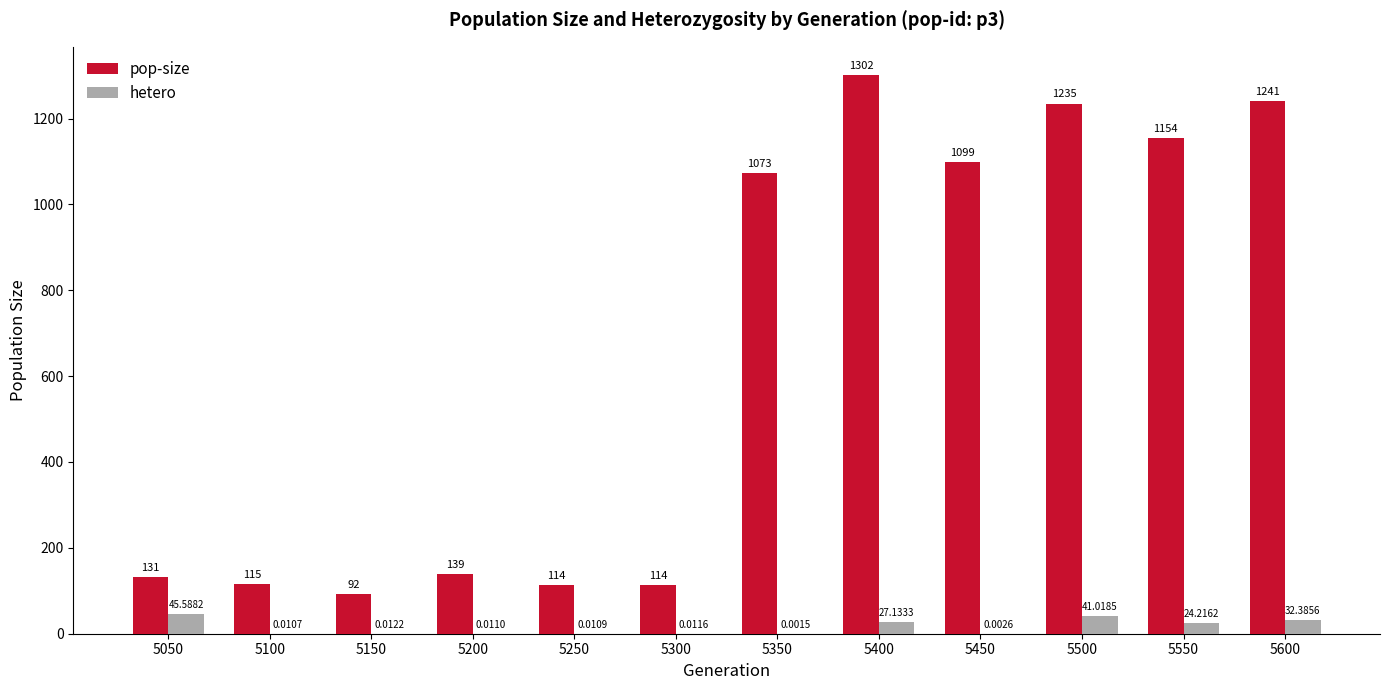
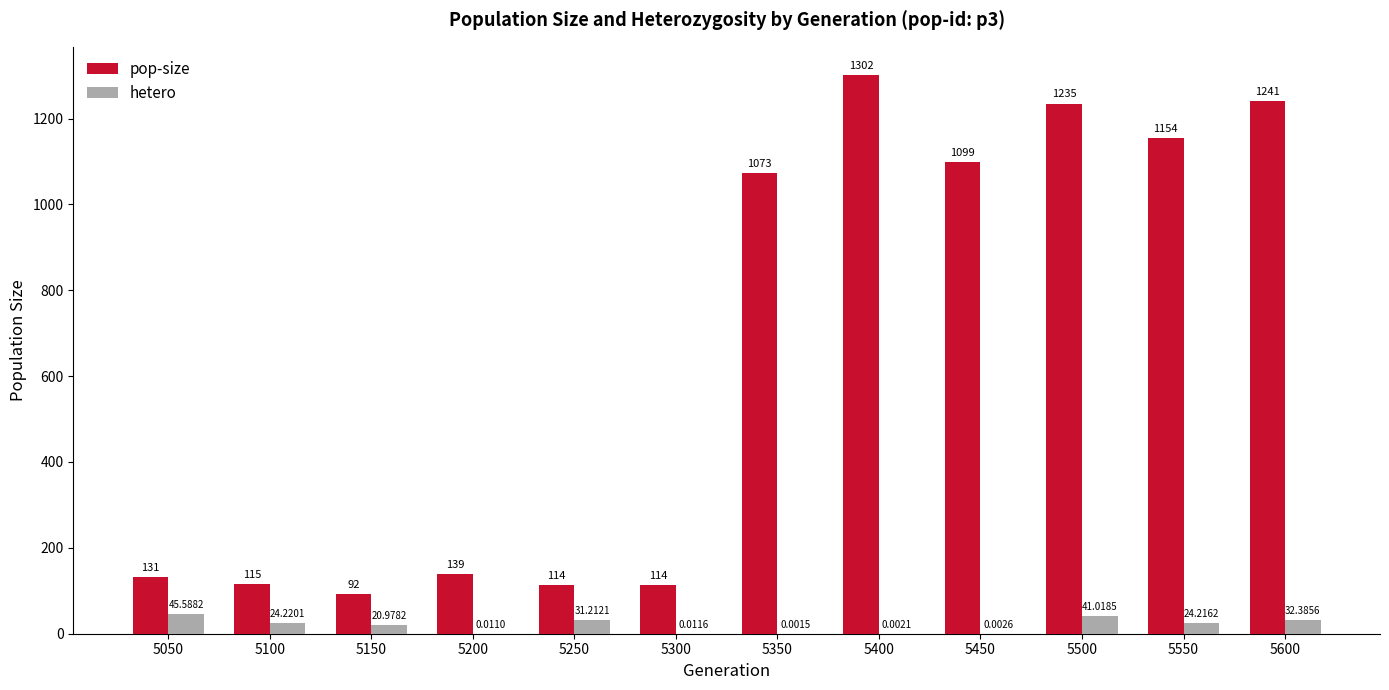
hetero, 5100: 0.0107 -> 24.2201
hetero, 5150: 0.0122 -> 20.9782
hetero, 5250: 0.0109 -> 31.2121
hetero, 5400: 27.1333 -> 0.0021
